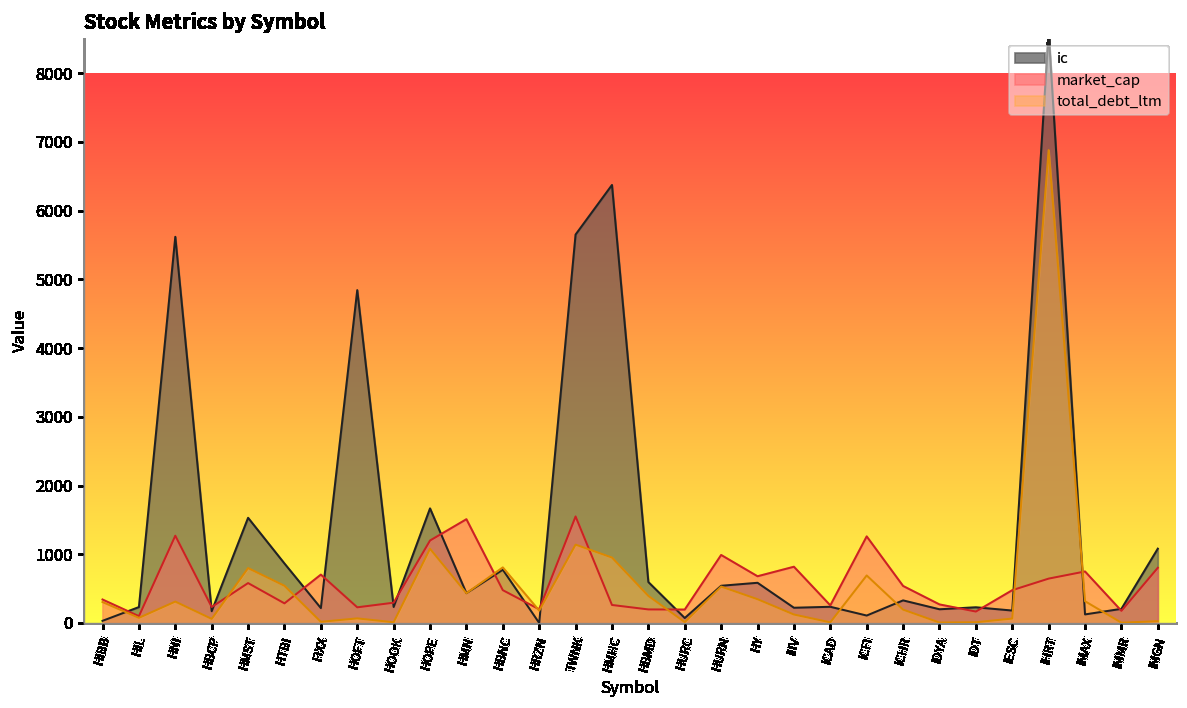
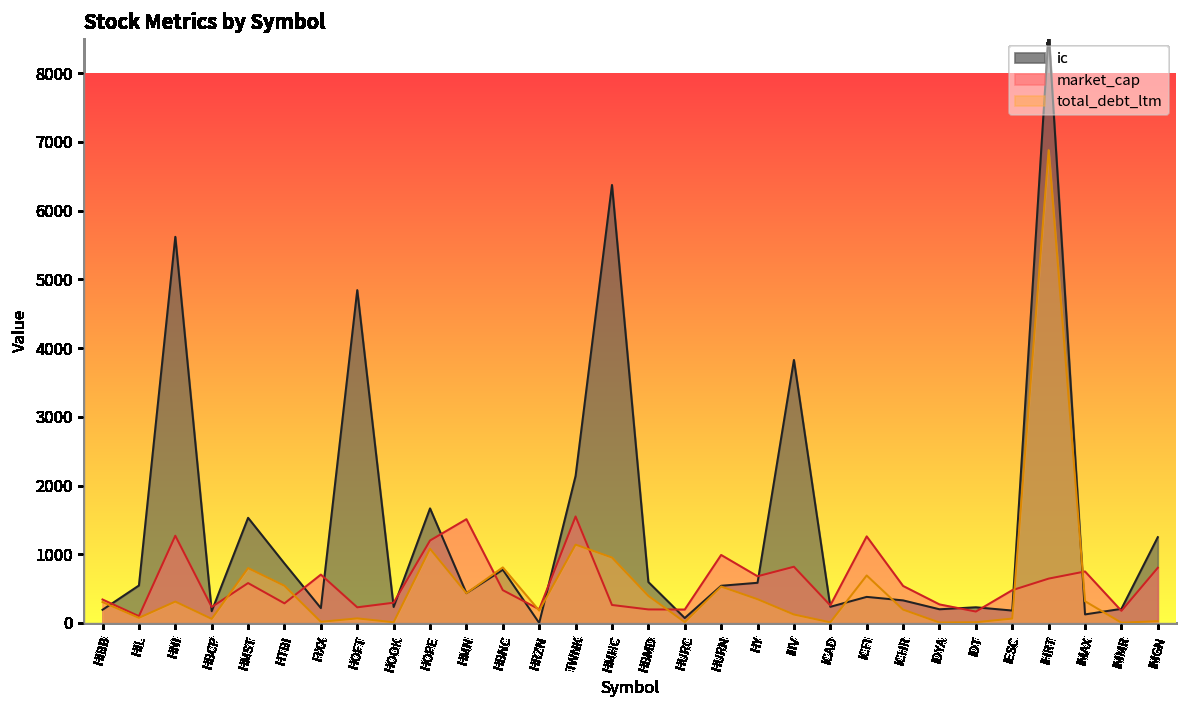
ic, HIBB: 0 -> 200
ic, HIL: 200 -> 500
ic, TWNK: 5700 -> 2100
ic, IIIV: 200 -> 3800
ic, ICFI: 100 -> 400
ic, IMGN: 1100 -> 1200
